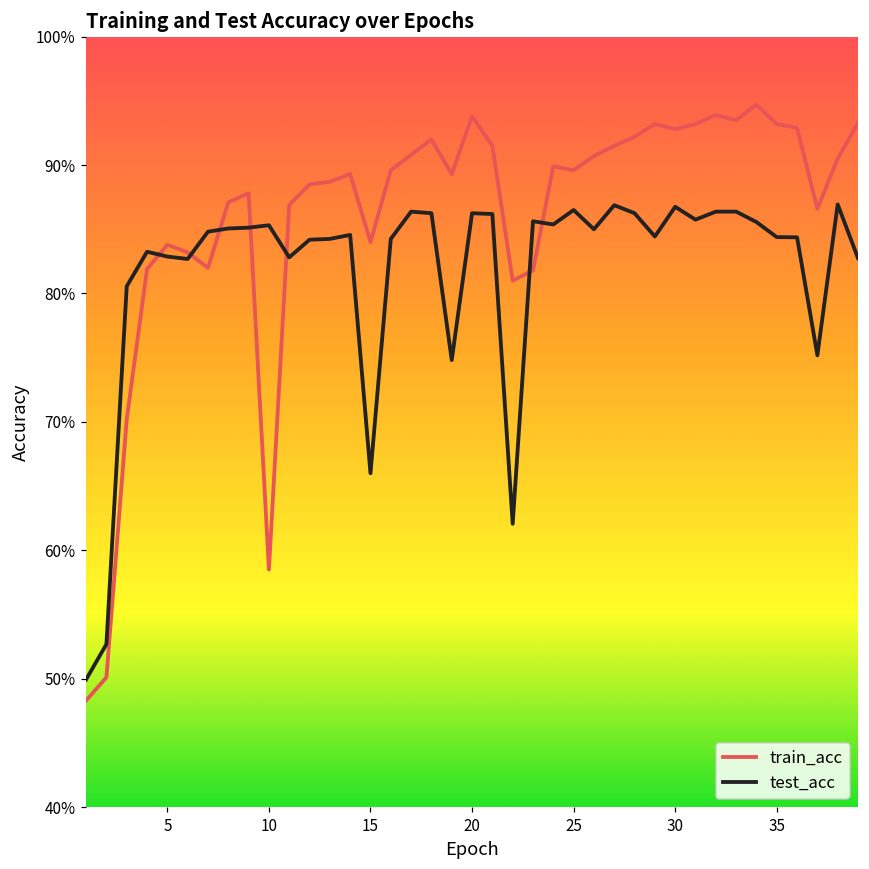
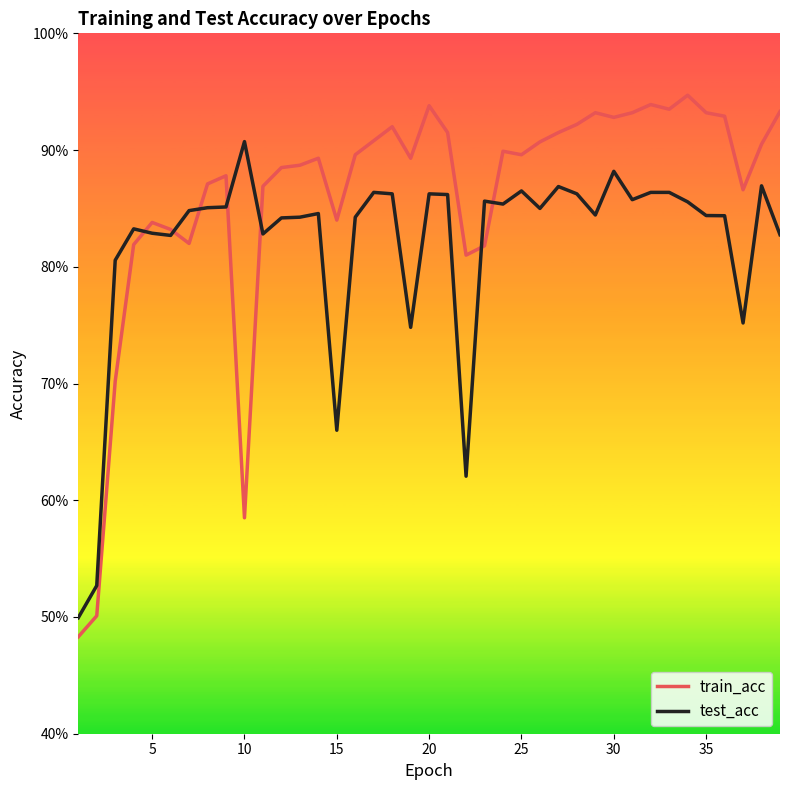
test_acc, 10: 85.3% -> 90.7%
test_acc, 30: 86.8% -> 88.2%
